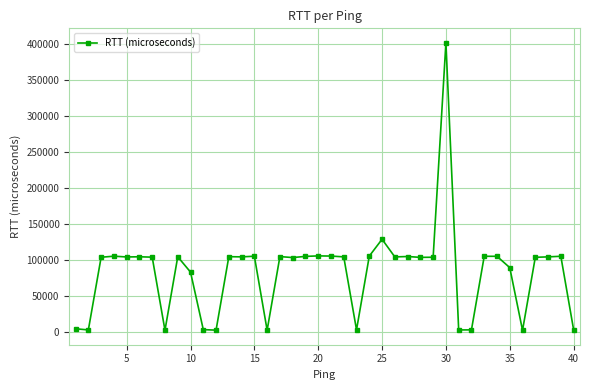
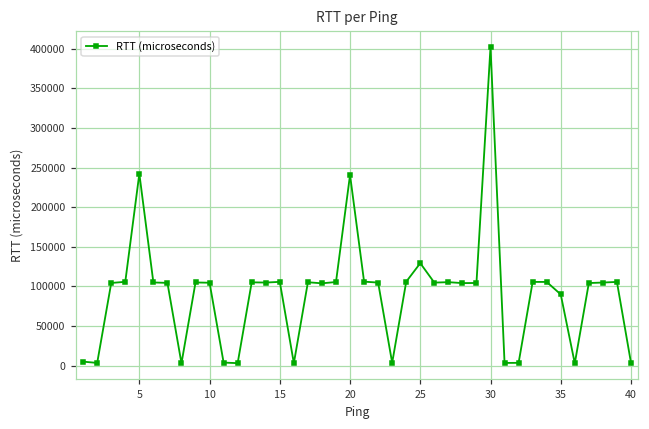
5: 100000 -> 240000
10: 80000 -> 100000
20: 110000 -> 240000
